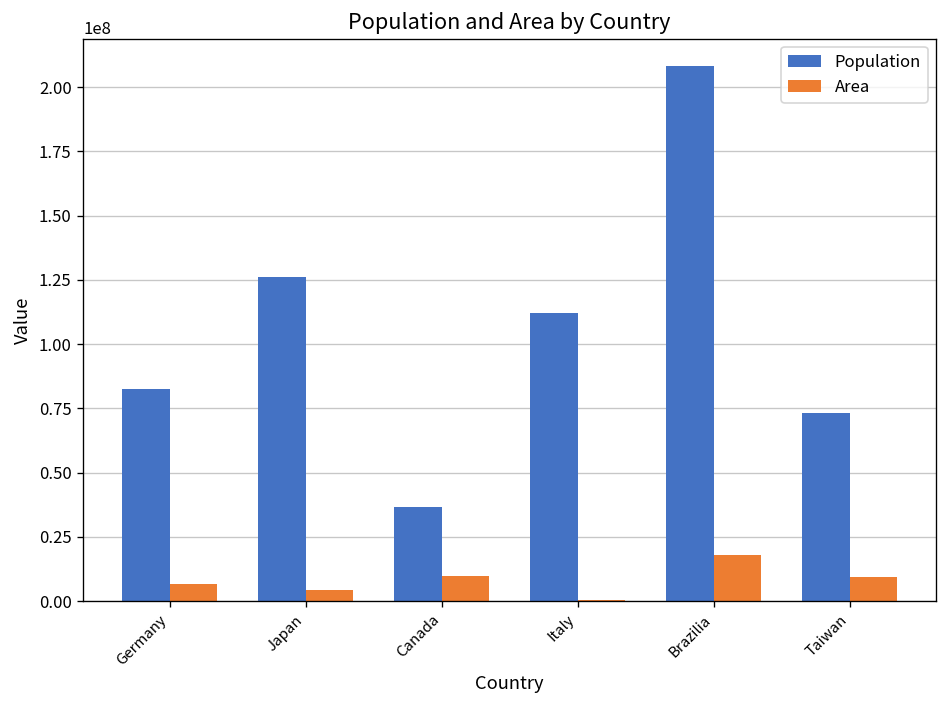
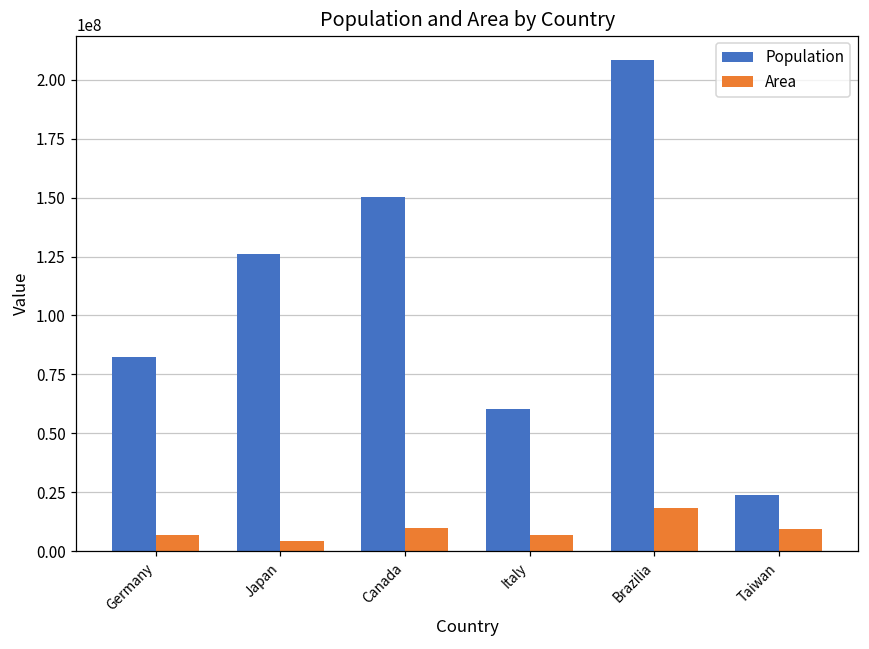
Population, Canada: 37000000 -> 150000000
Population, Italy: 112000000 -> 61000000
Area, Italy: 0 -> 7000000
Population, Taiwan: 73000000 -> 24000000
